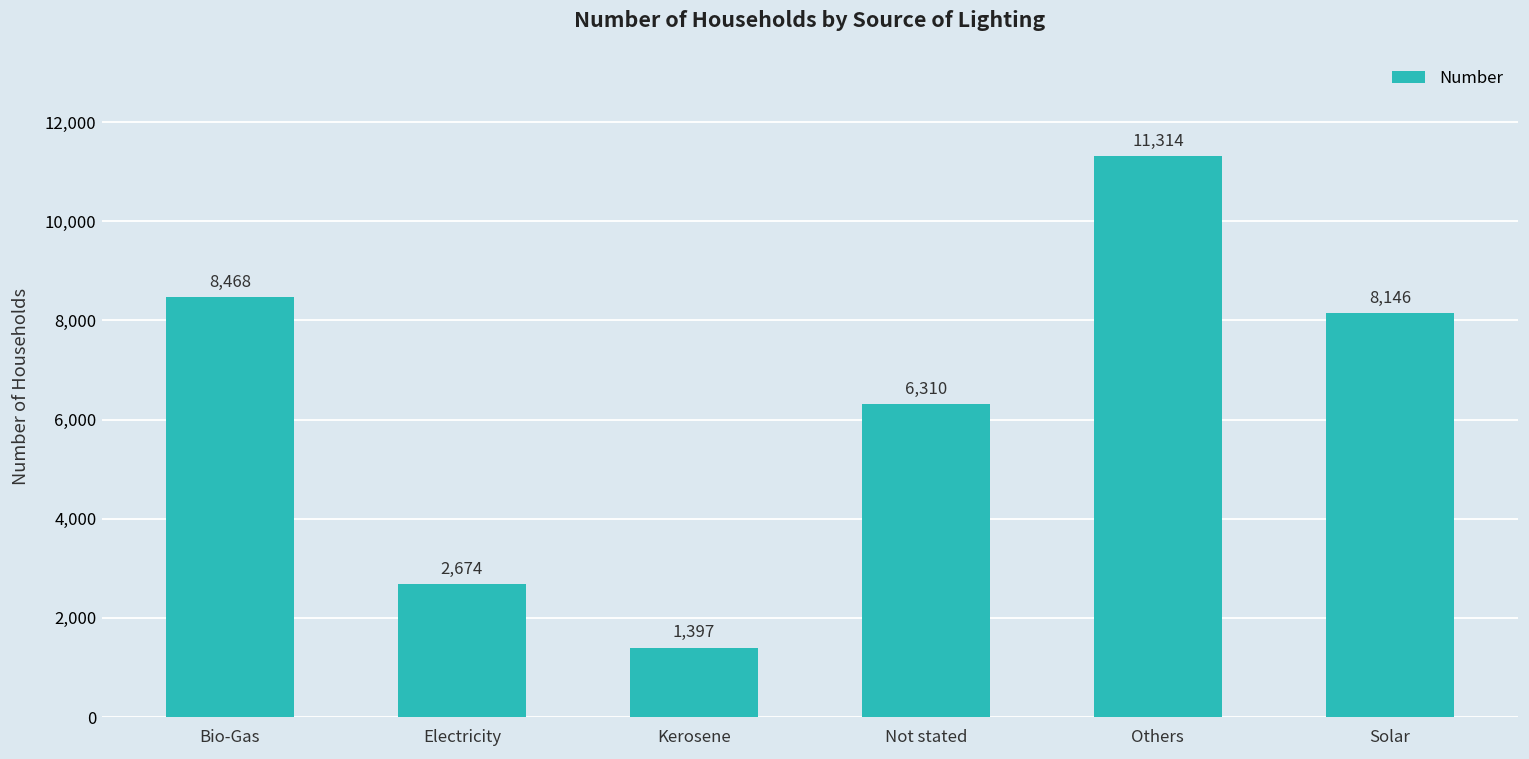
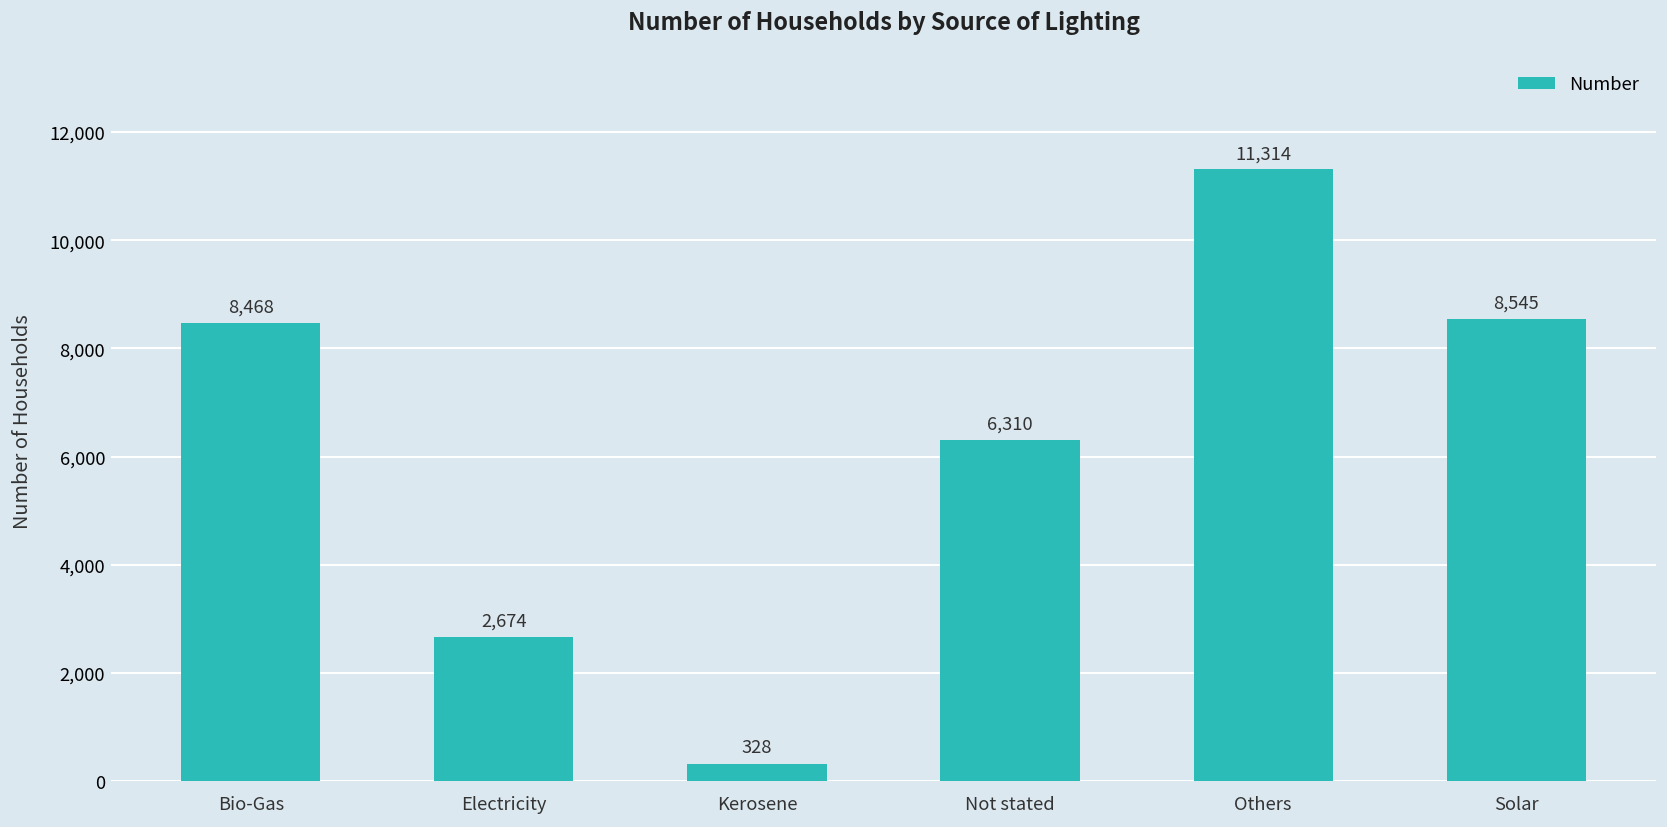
Kerosene: 1,397 -> 328
Solar: 8,146 -> 8,545
